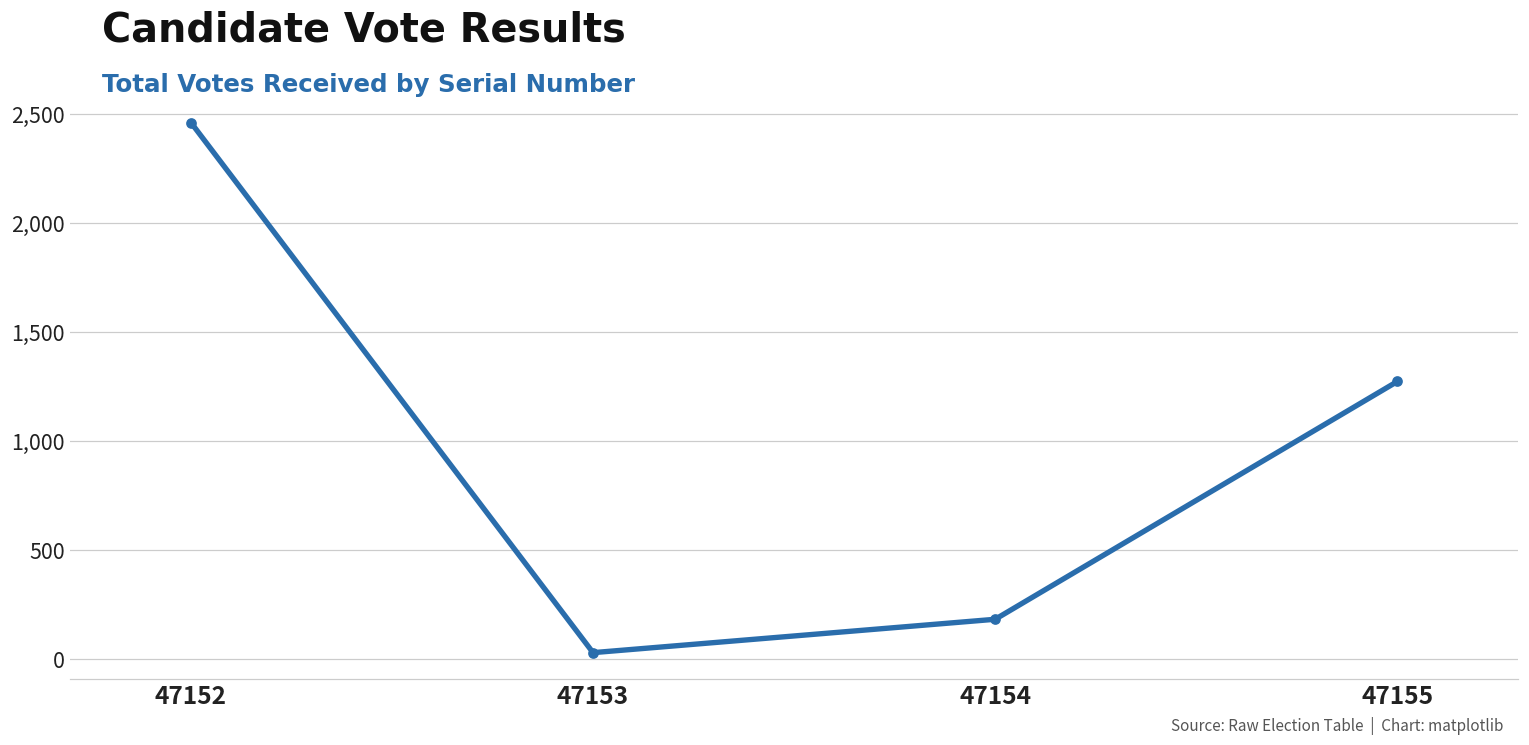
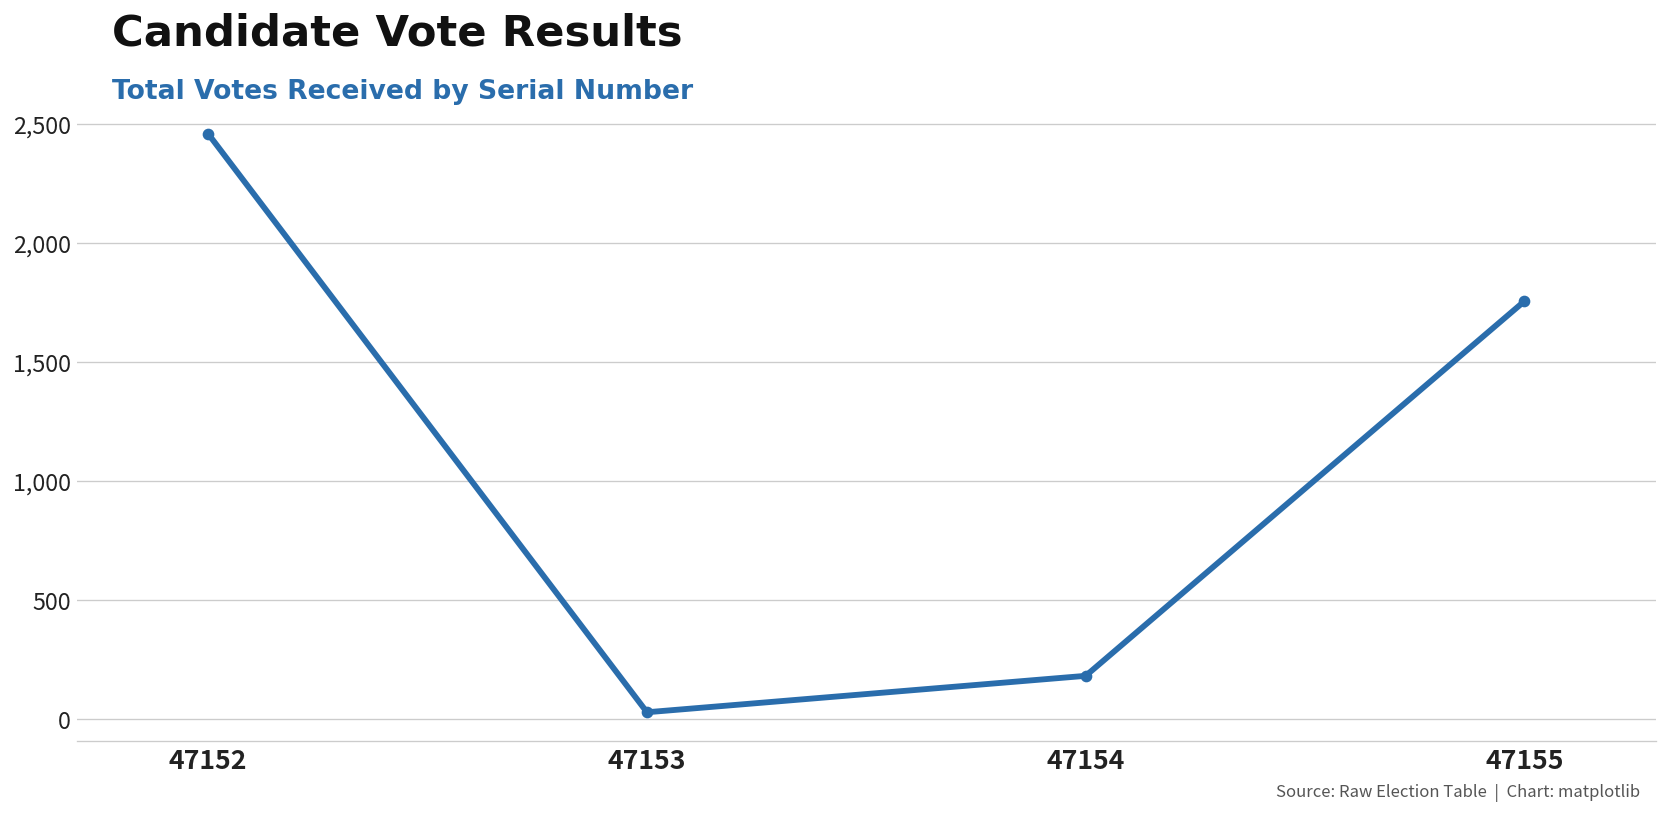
47155: 1,270 -> 1,760
